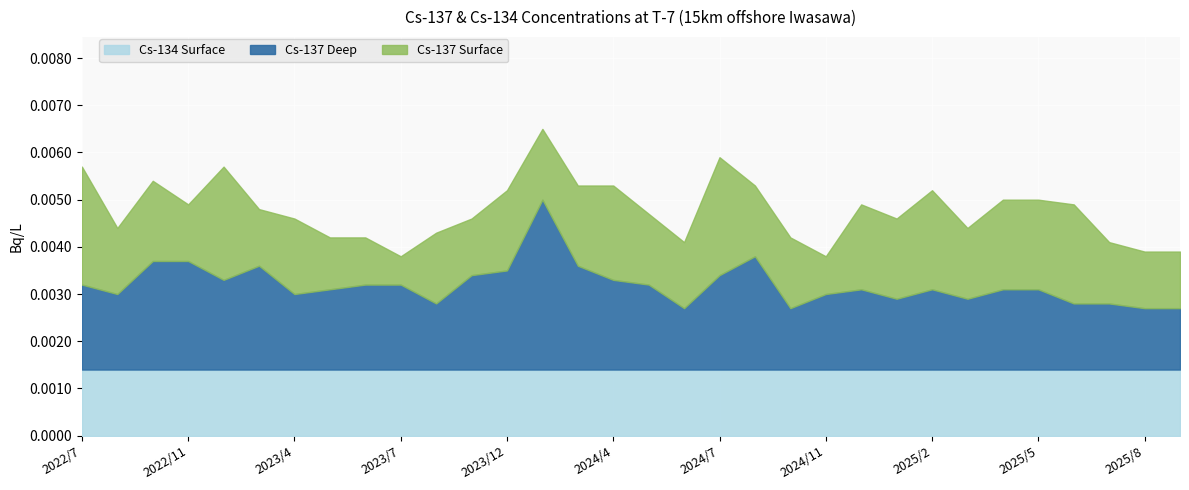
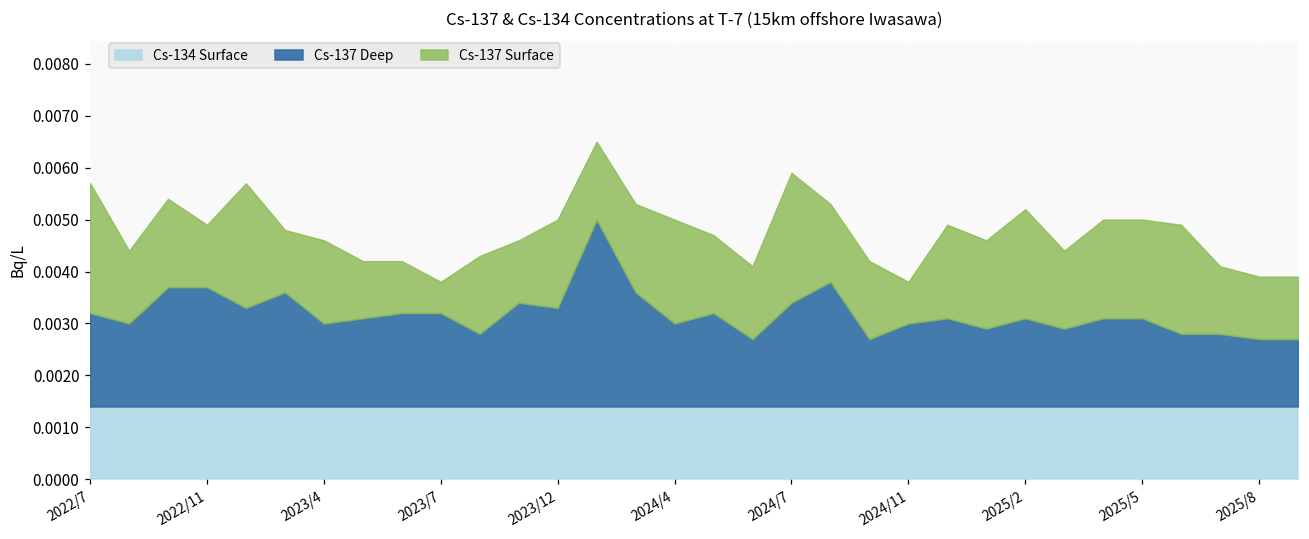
Cs-137 Deep, 2023/12: 0.0035 -> 0.0033
Cs-137 Deep, 2024/4: 0.0033 -> 0.0030
